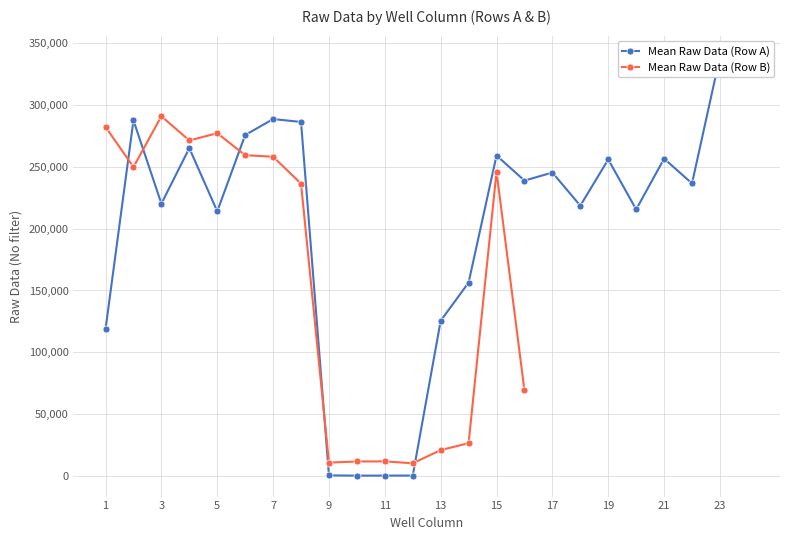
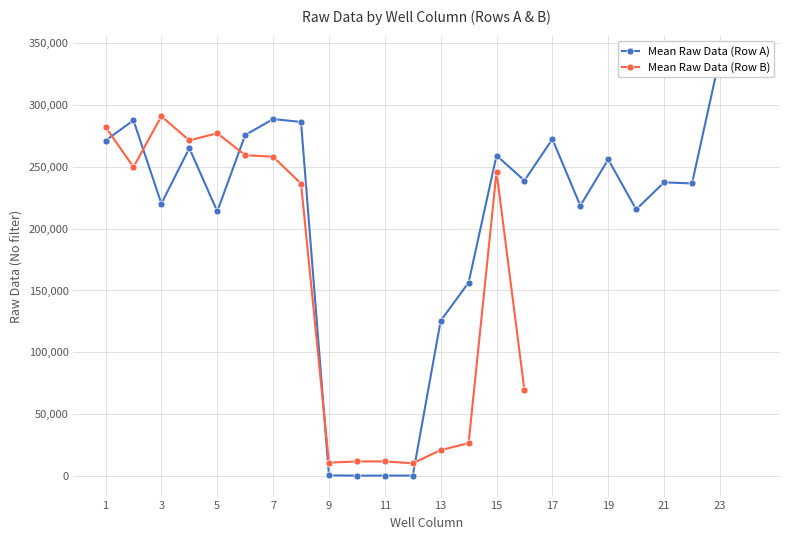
Mean Raw Data (Row A), 1: 119,000 -> 271,000
Mean Raw Data (Row A), 17: 245,000 -> 272,000
Mean Raw Data (Row A), 21: 257,000 -> 237,000
